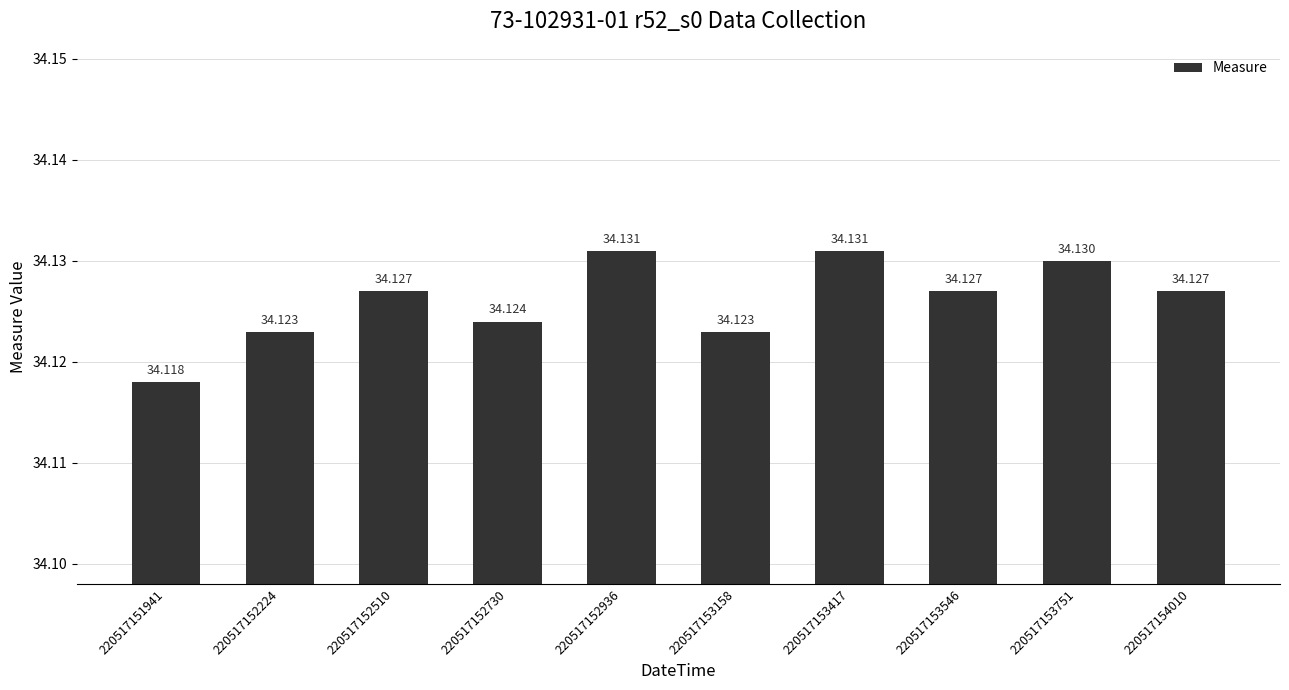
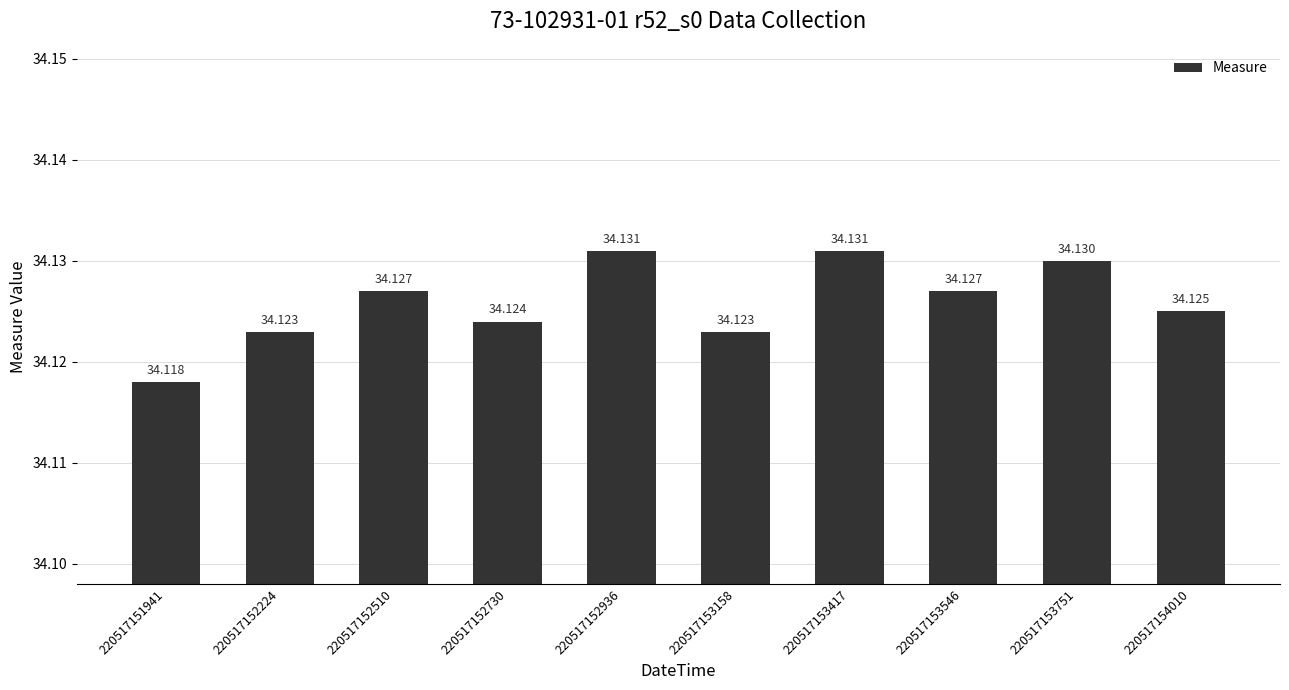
220517154010: 34.127 -> 34.125
